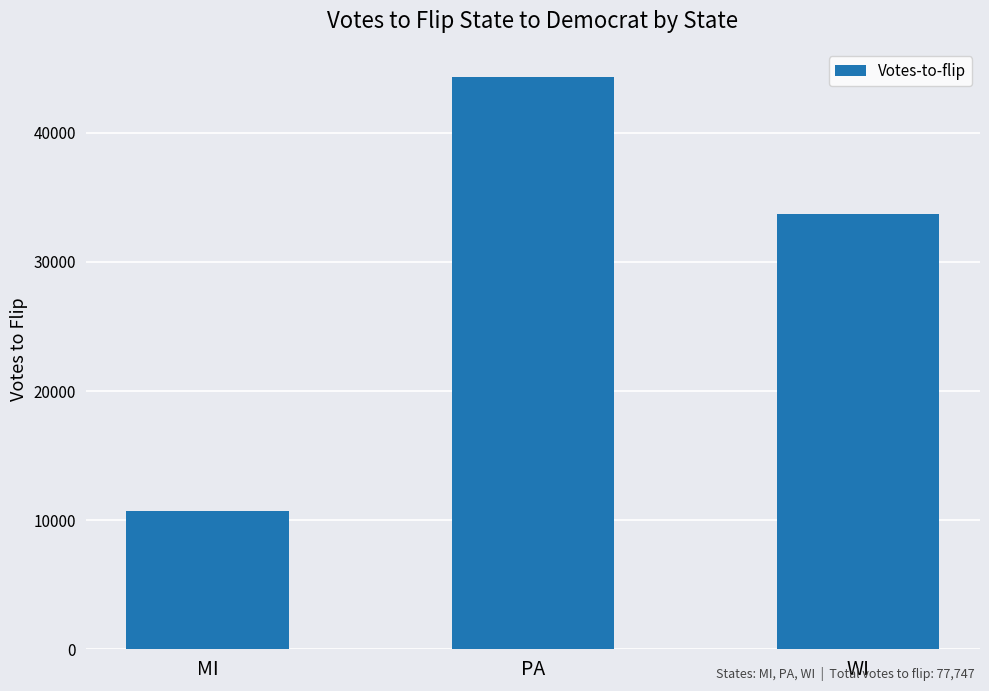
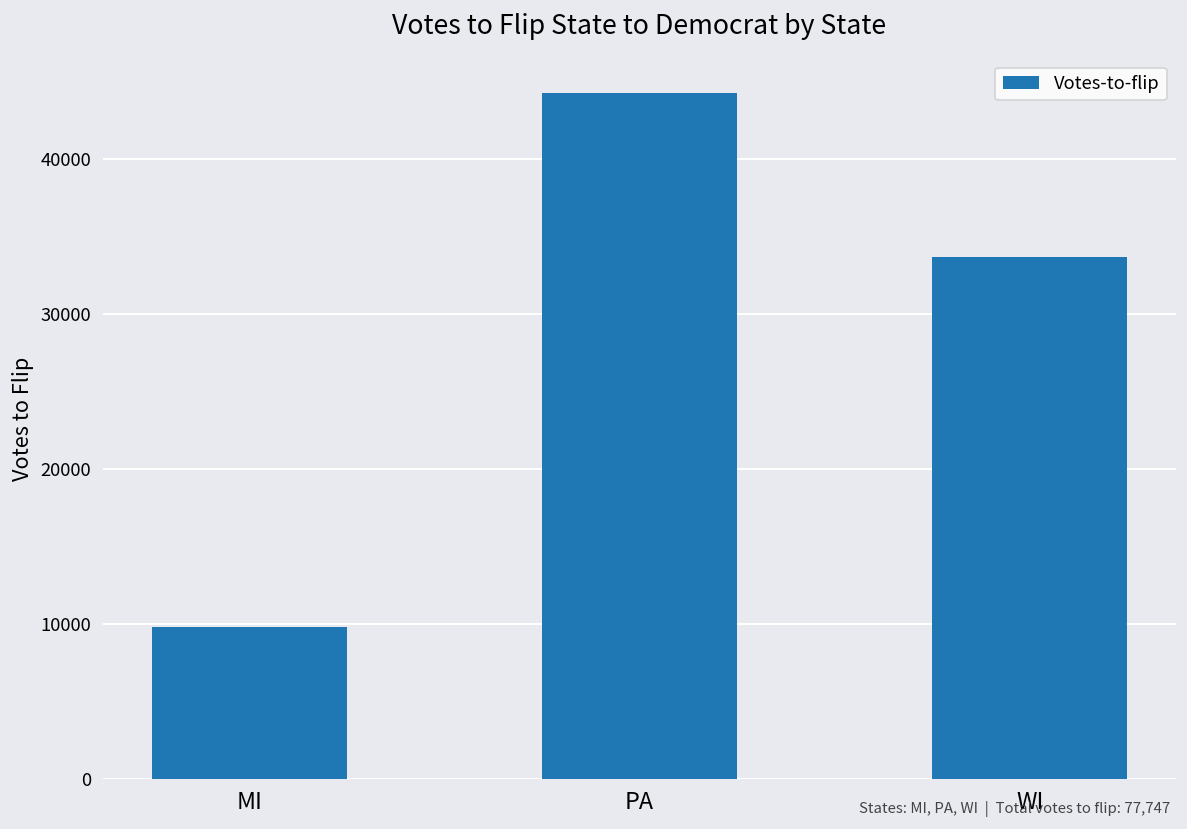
MI: 10700 -> 9800
